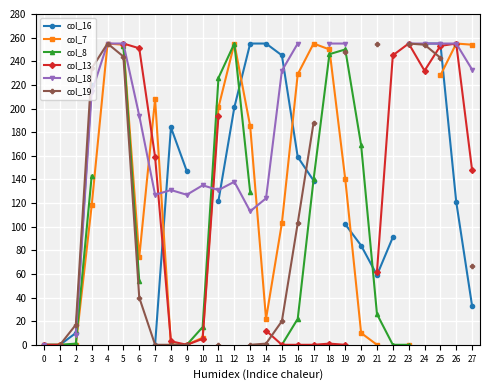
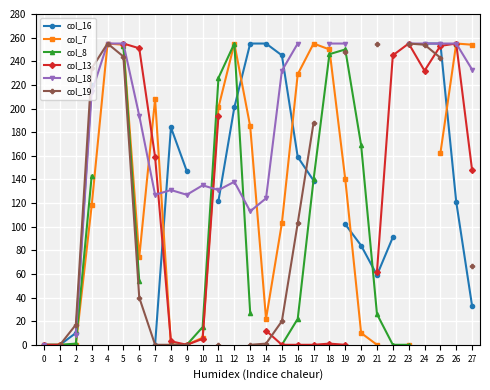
col_8, 13: 129 -> 27
col_7, 25: 228 -> 162
